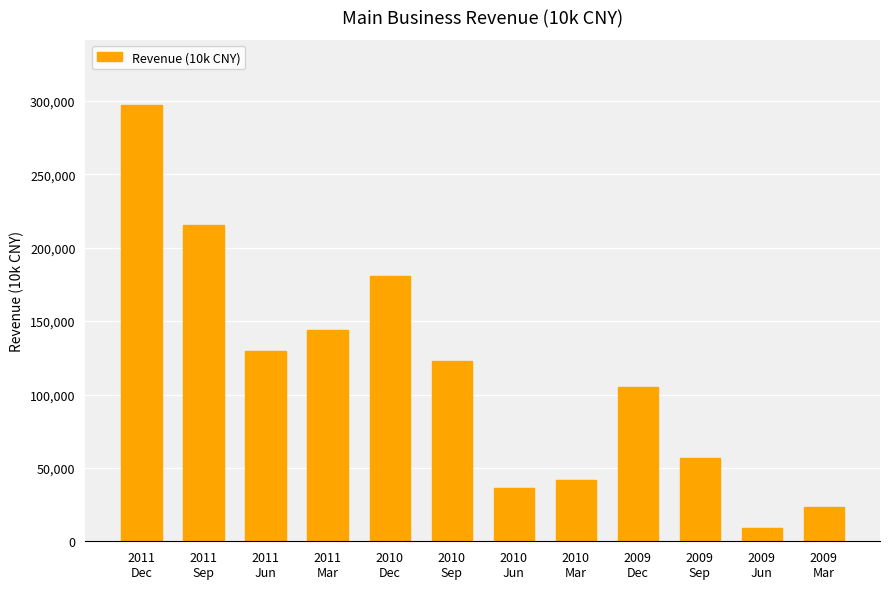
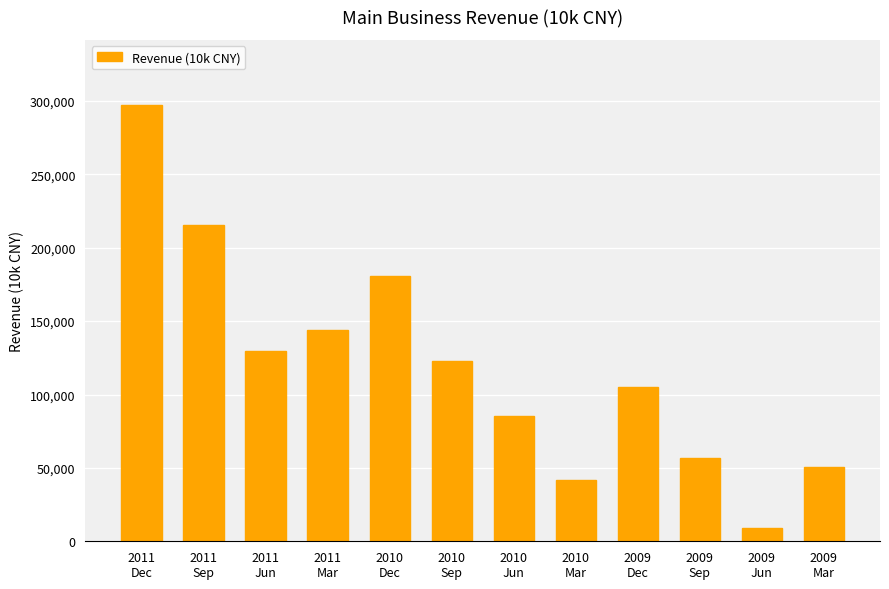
2010 Jun: 36,000 -> 85,000
2009 Mar: 24,000 -> 51,000
